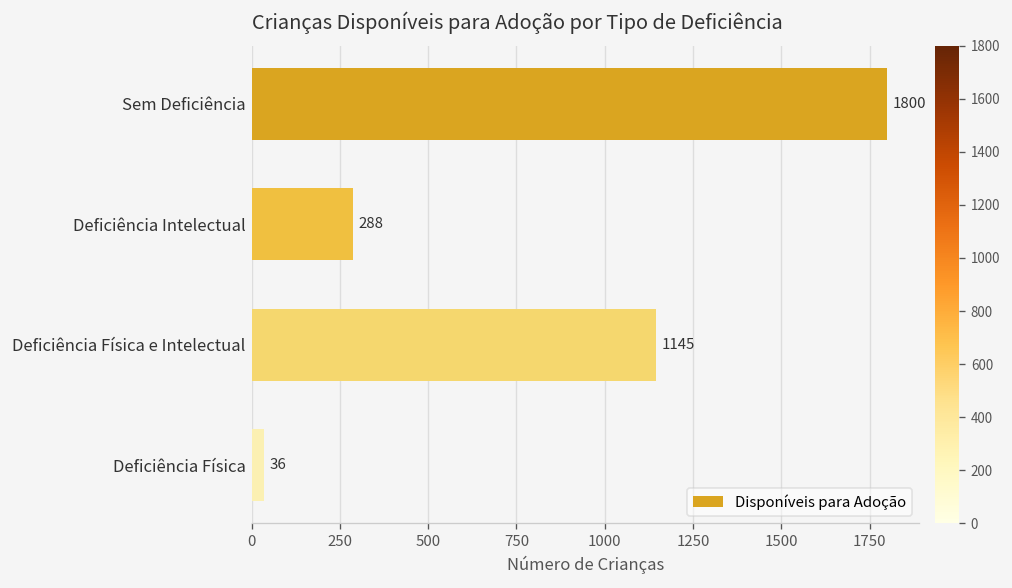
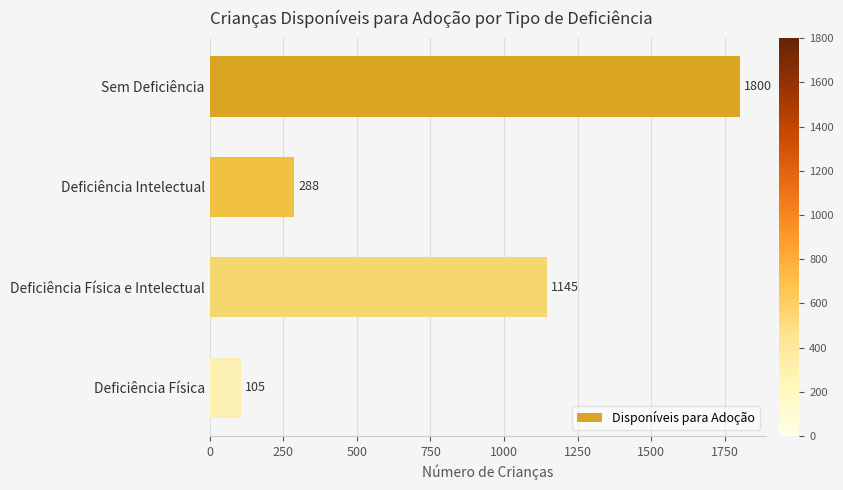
Deficiência Física: 36 -> 105
